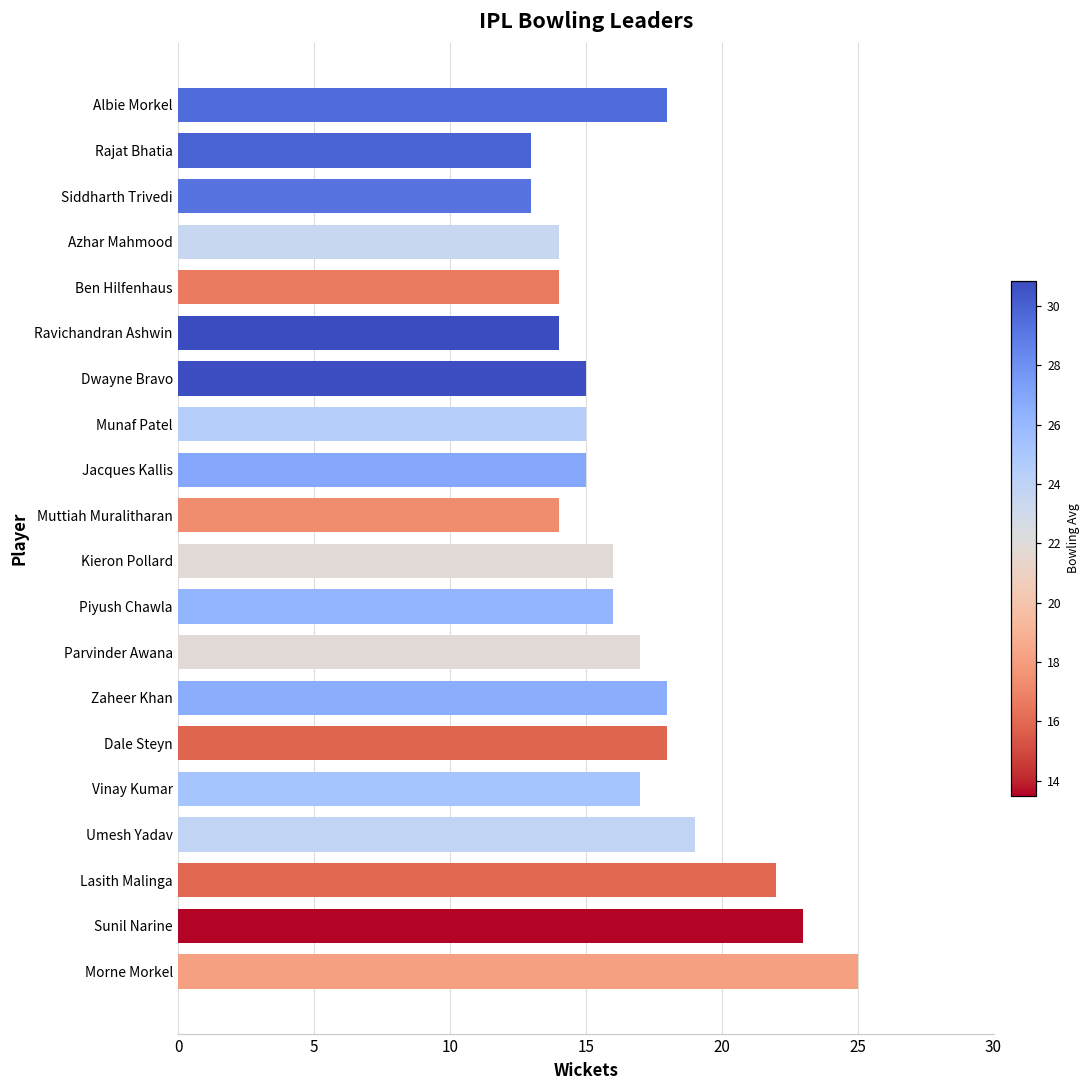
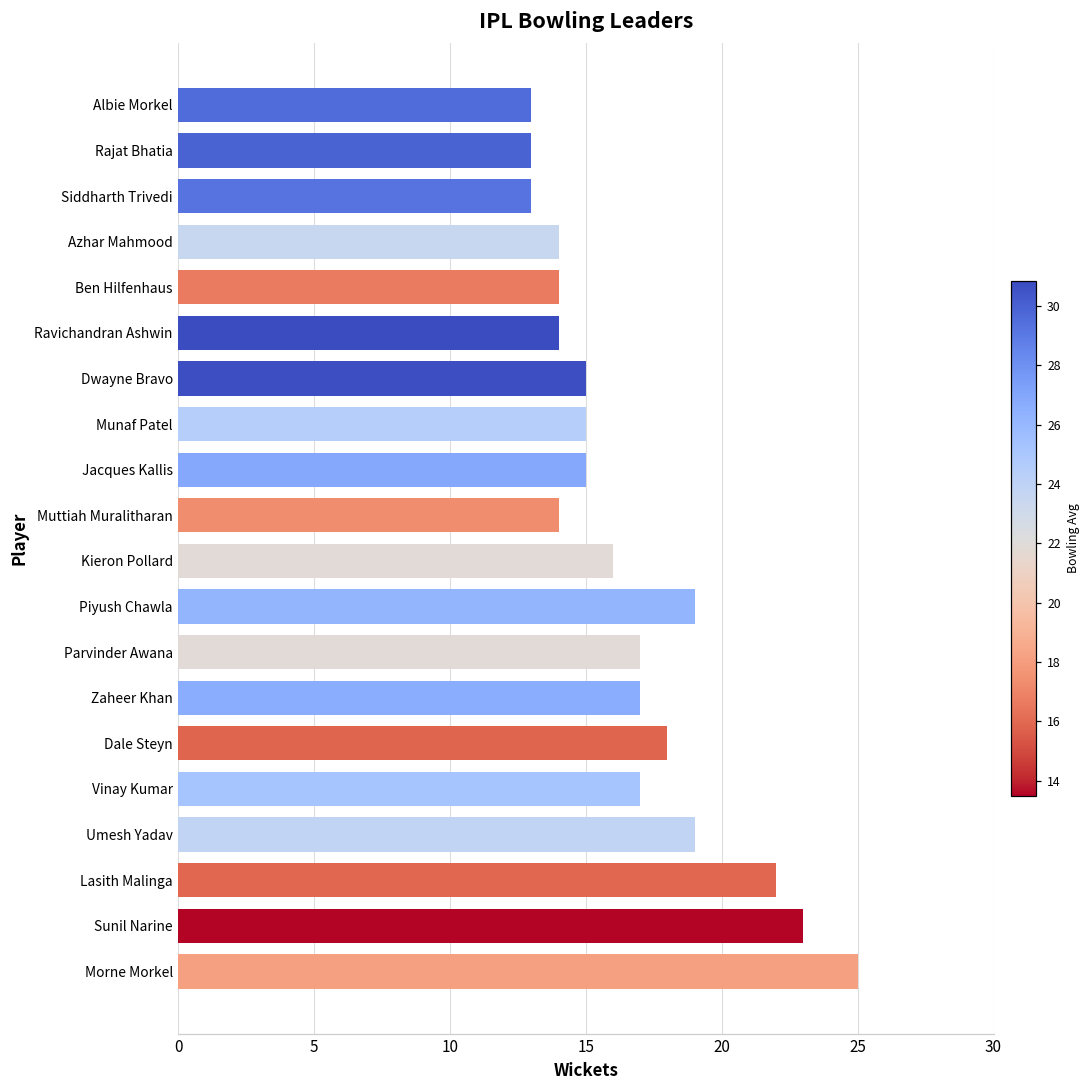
Albie Morkel: 18 -> 13
Piyush Chawla: 16 -> 19
Zaheer Khan: 18 -> 17
